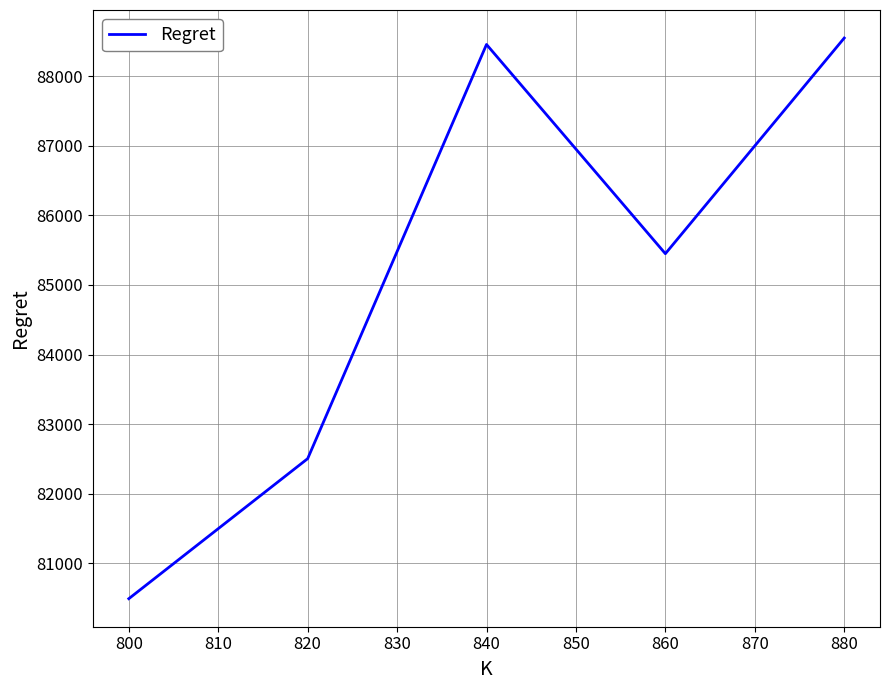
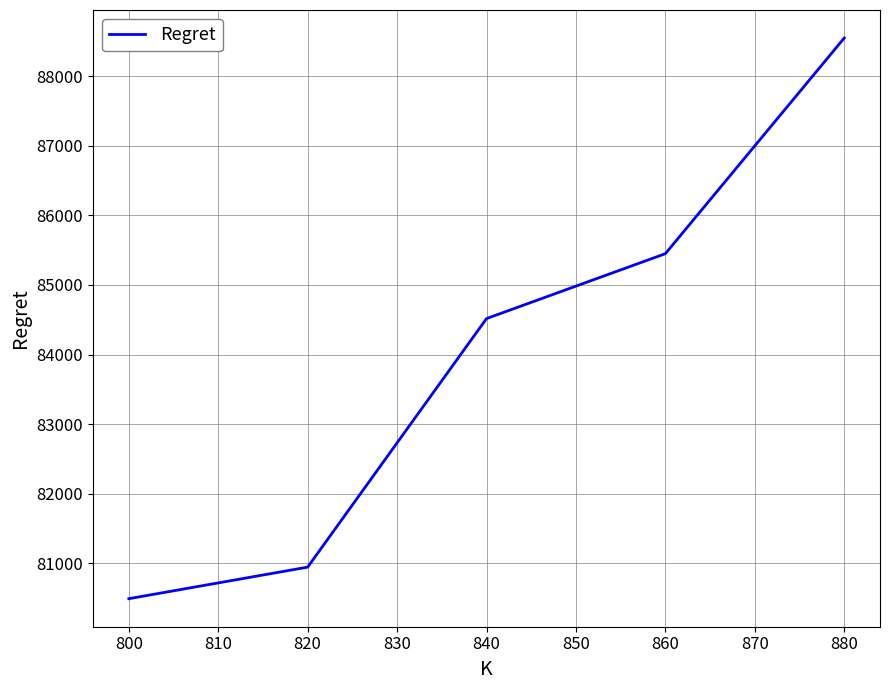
820: 82500 -> 80900
840: 88500 -> 84500
